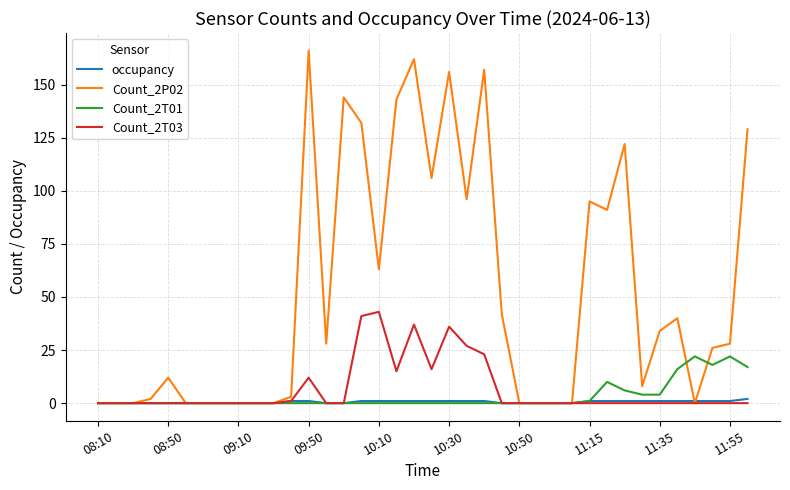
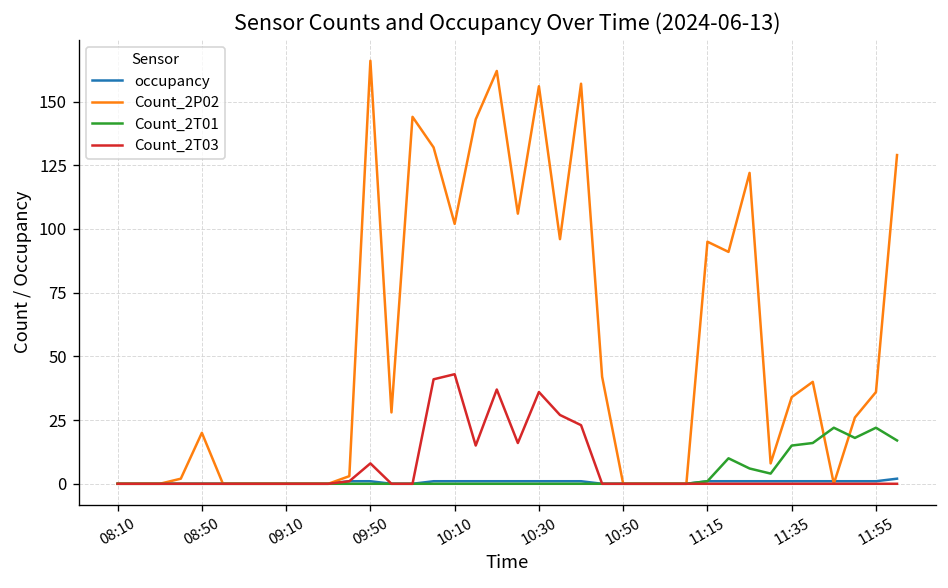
Count_2P02, 08:50: 12 -> 20
Count_2T03, 09:50: 12 -> 8
Count_2P02, 10:10: 63 -> 102
Count_2T01, 11:35: 4 -> 15
Count_2P02, 11:55: 28 -> 36
